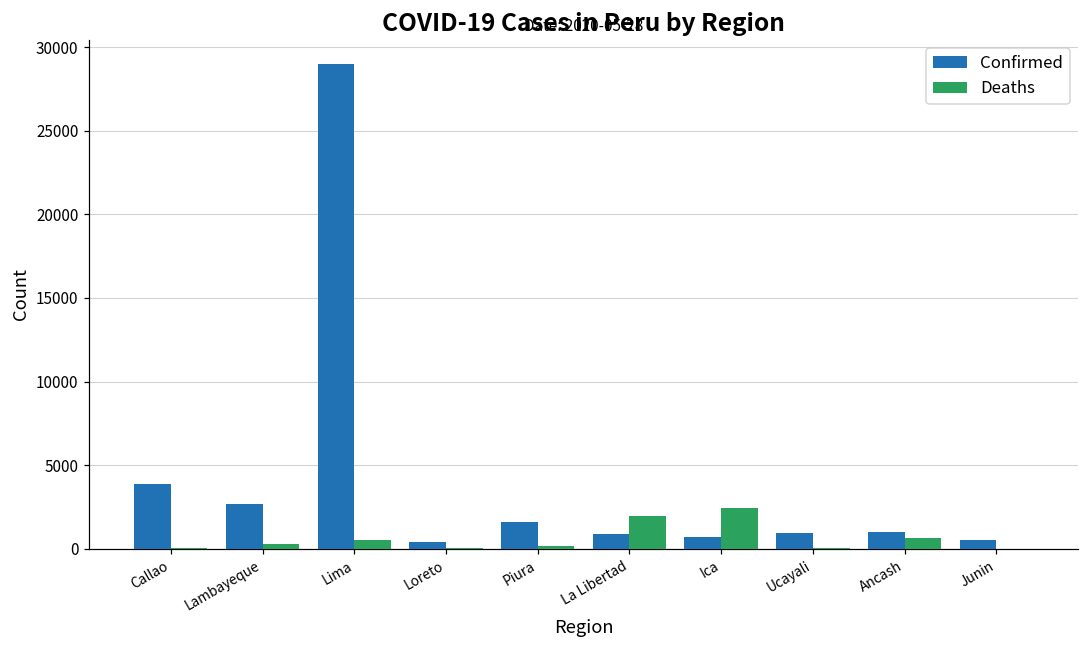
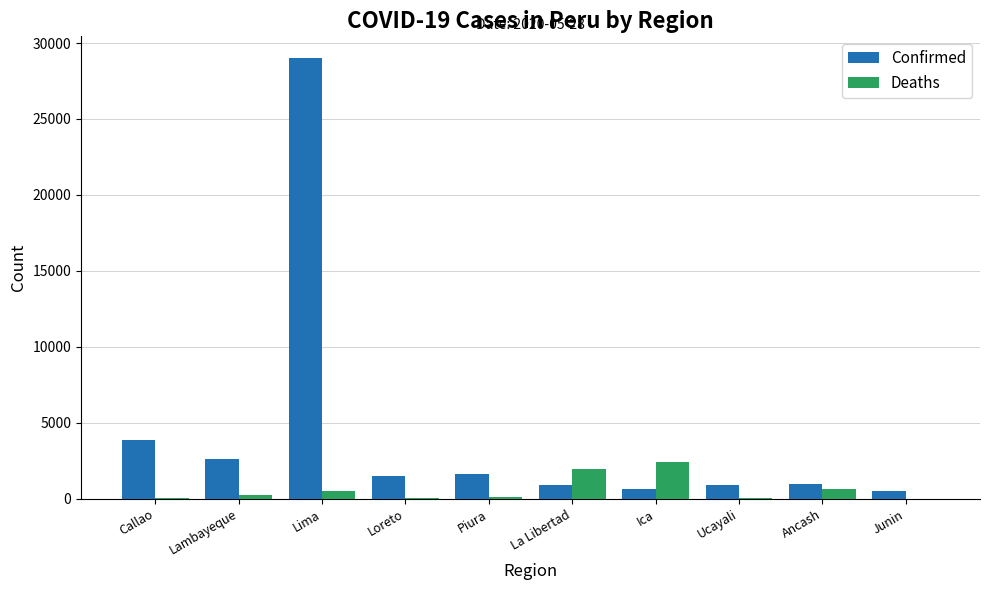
Confirmed, Loreto: 400 -> 1500
